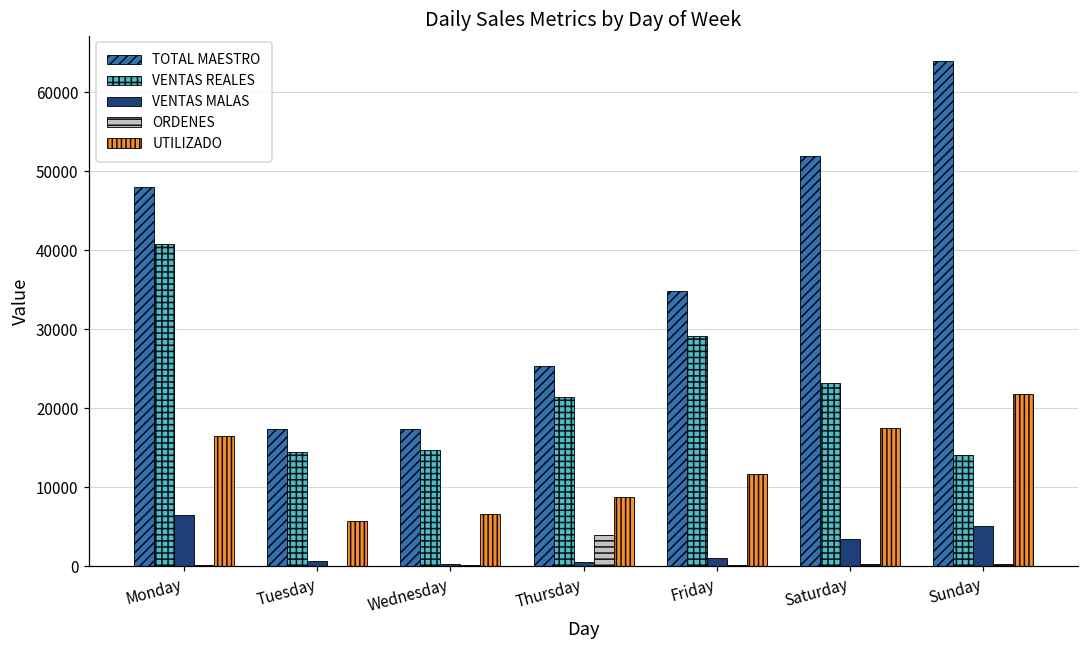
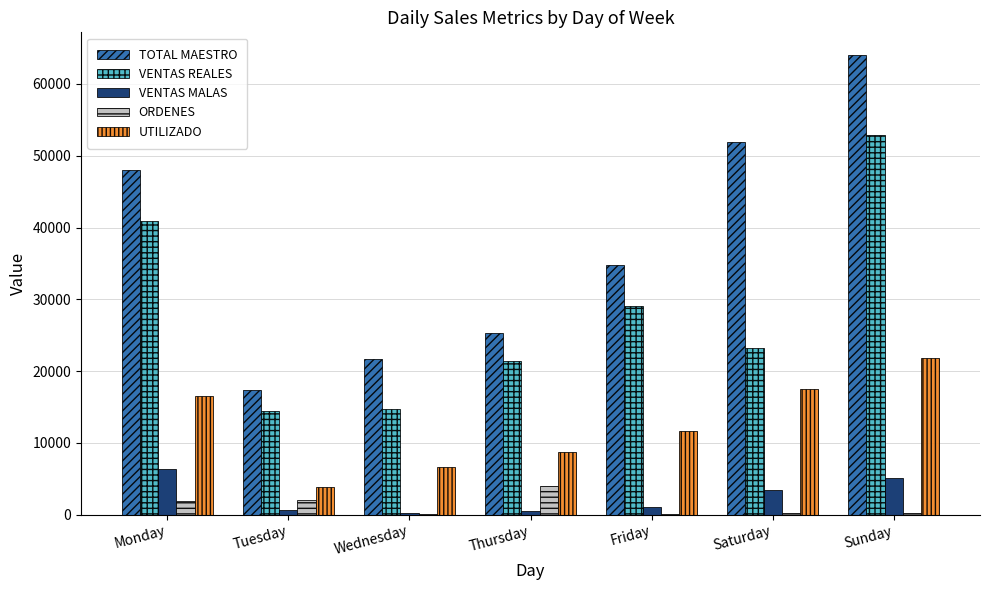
ORDENES, Monday: 0 -> 2000
ORDENES, Tuesday: 0 -> 2000
UTILIZADO, Tuesday: 6000 -> 4000
TOTAL MAESTRO, Wednesday: 17000 -> 22000
VENTAS REALES, Sunday: 14000 -> 53000
